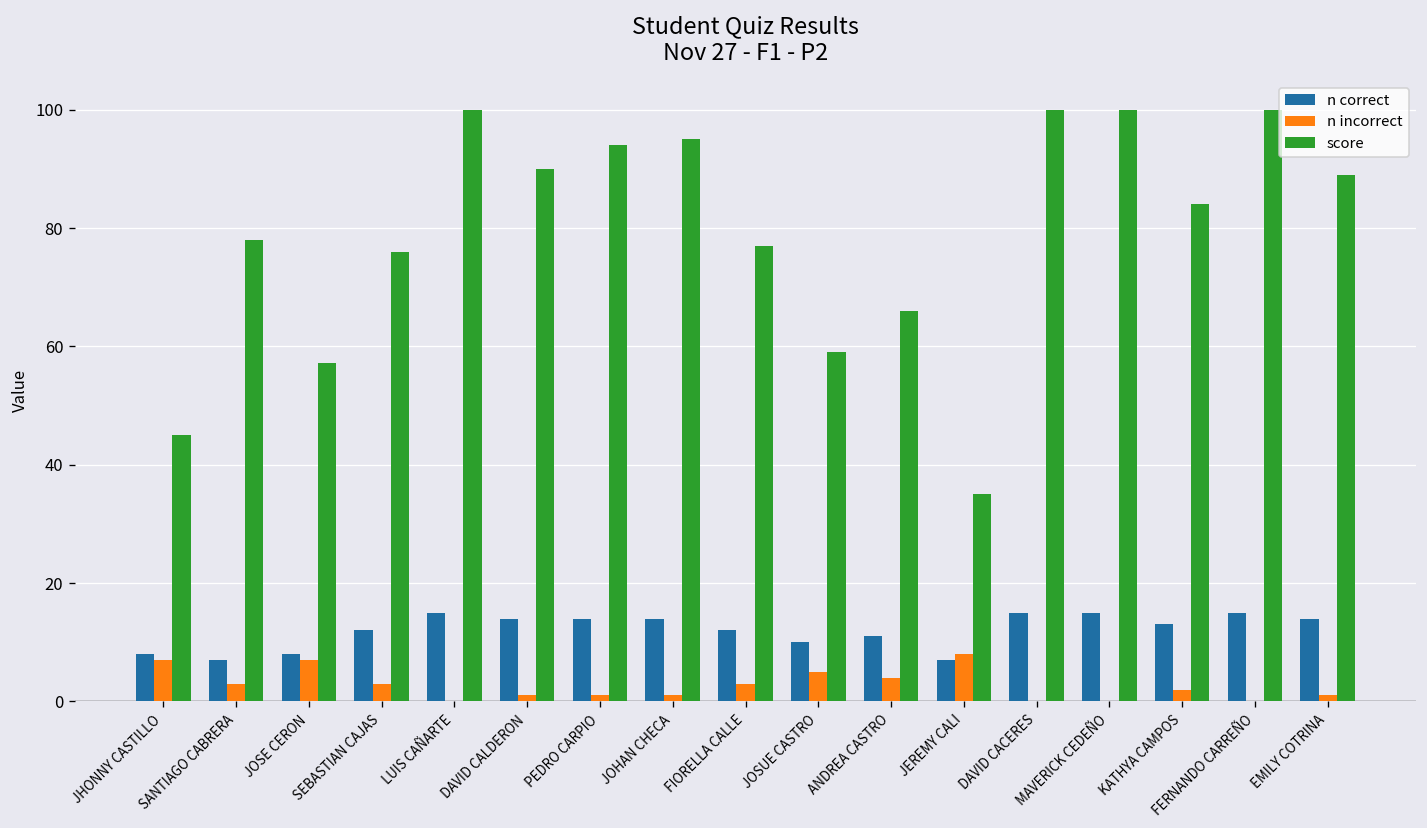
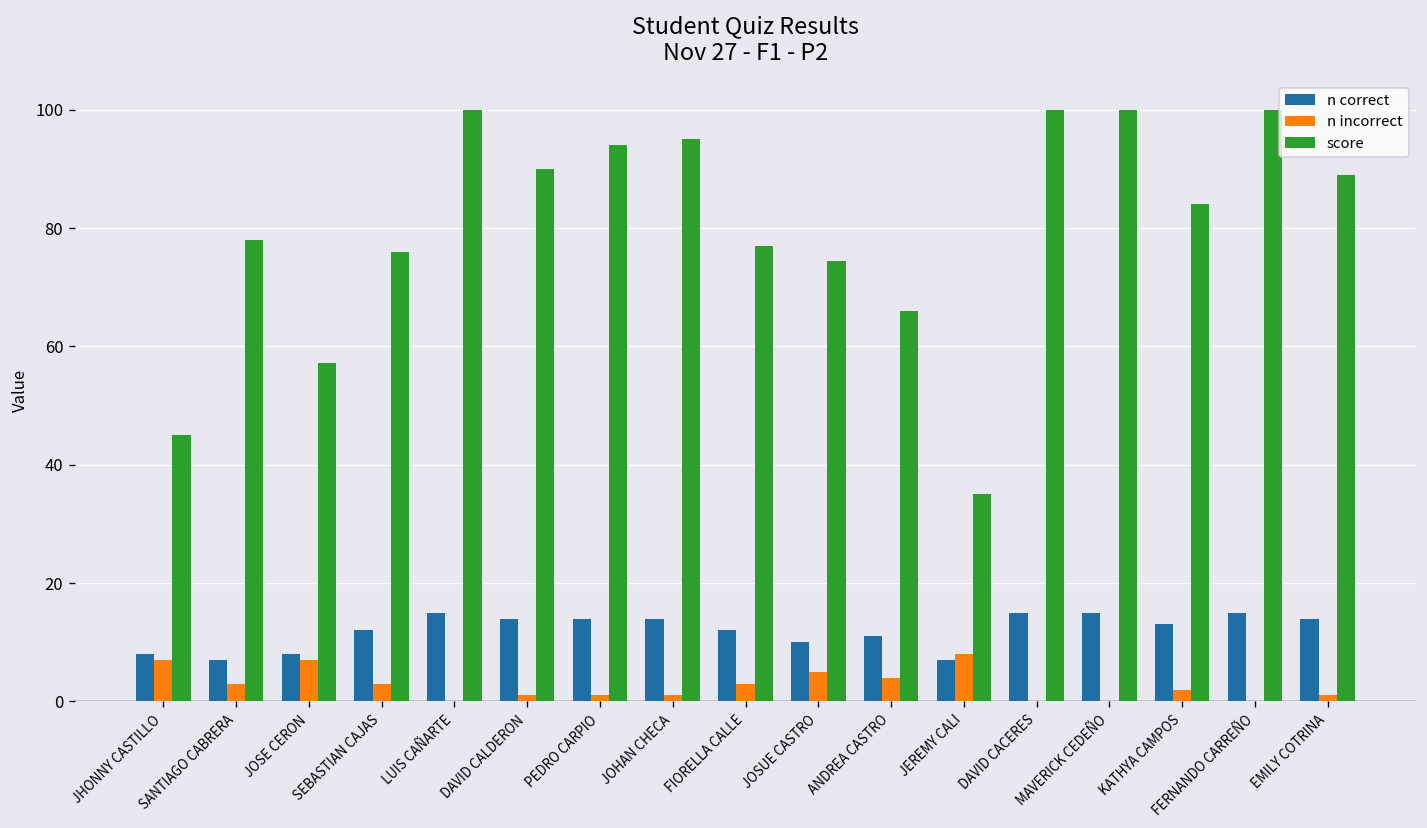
score, JOSUE CASTRO: 59 -> 74
